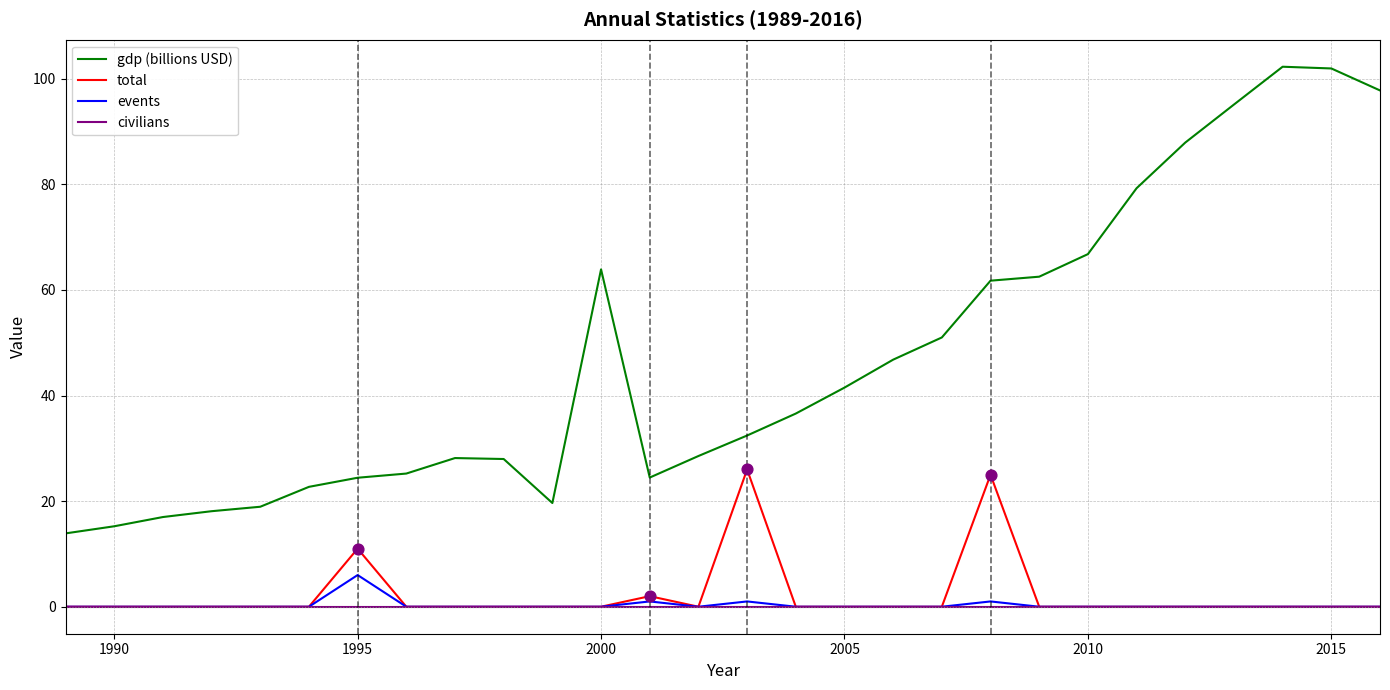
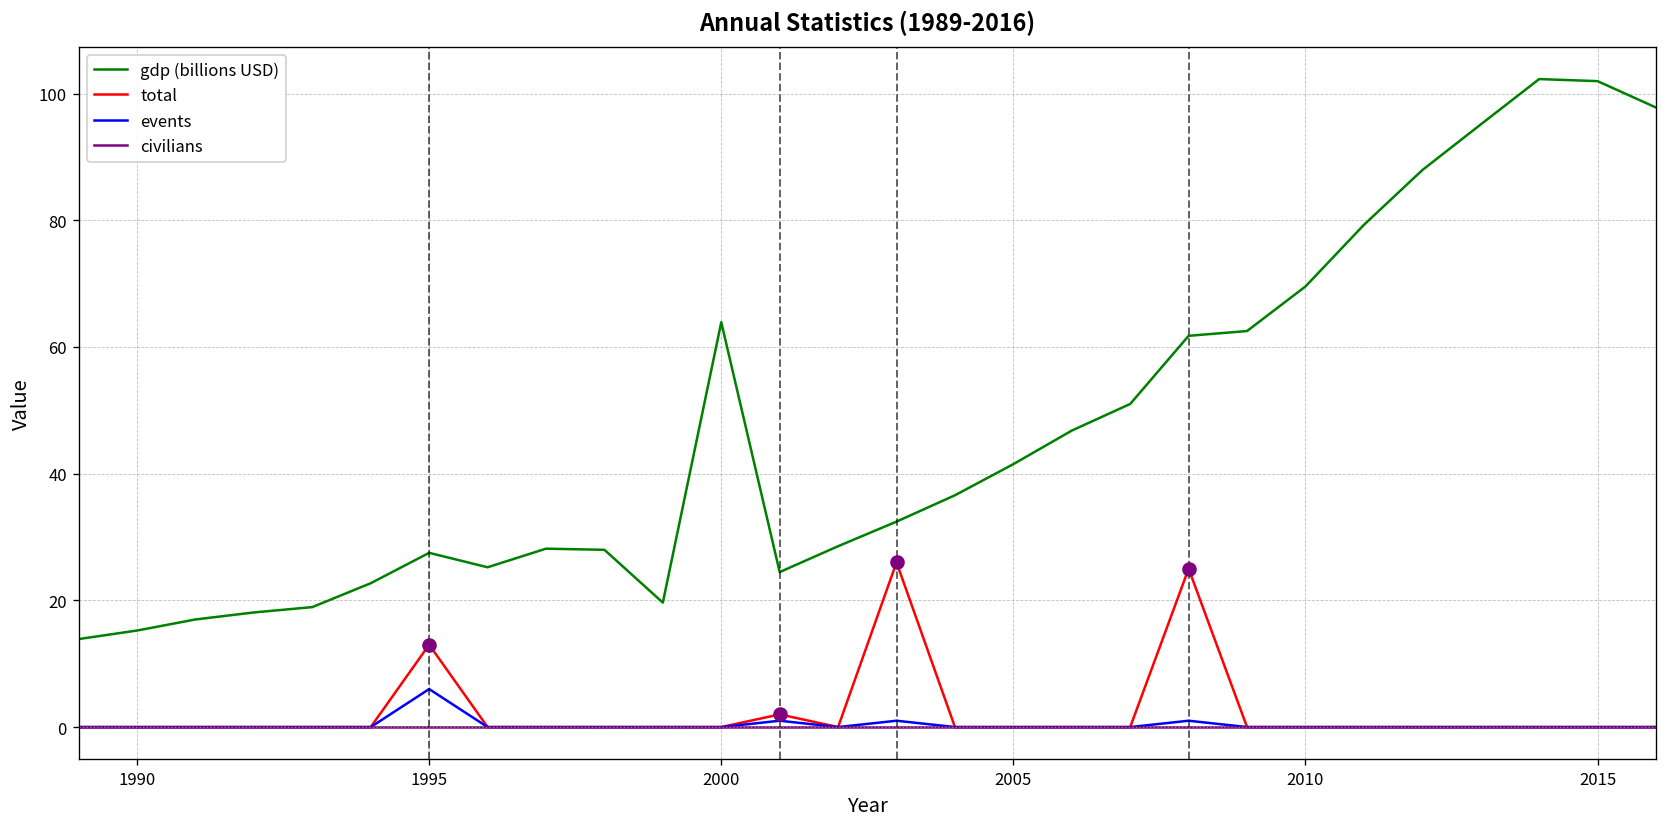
gdp (billions USD), 1995: 24 -> 28
total, 1995: 11 -> 13
gdp (billions USD), 2010: 67 -> 70
